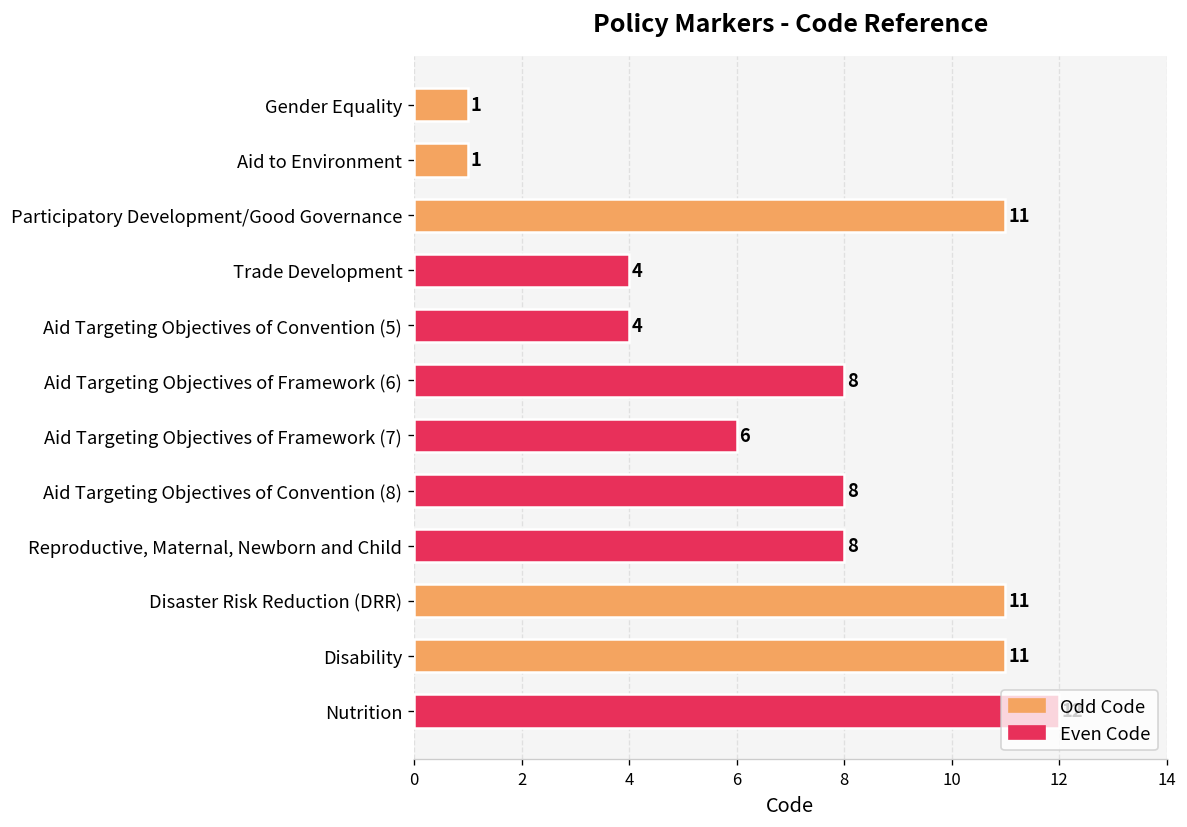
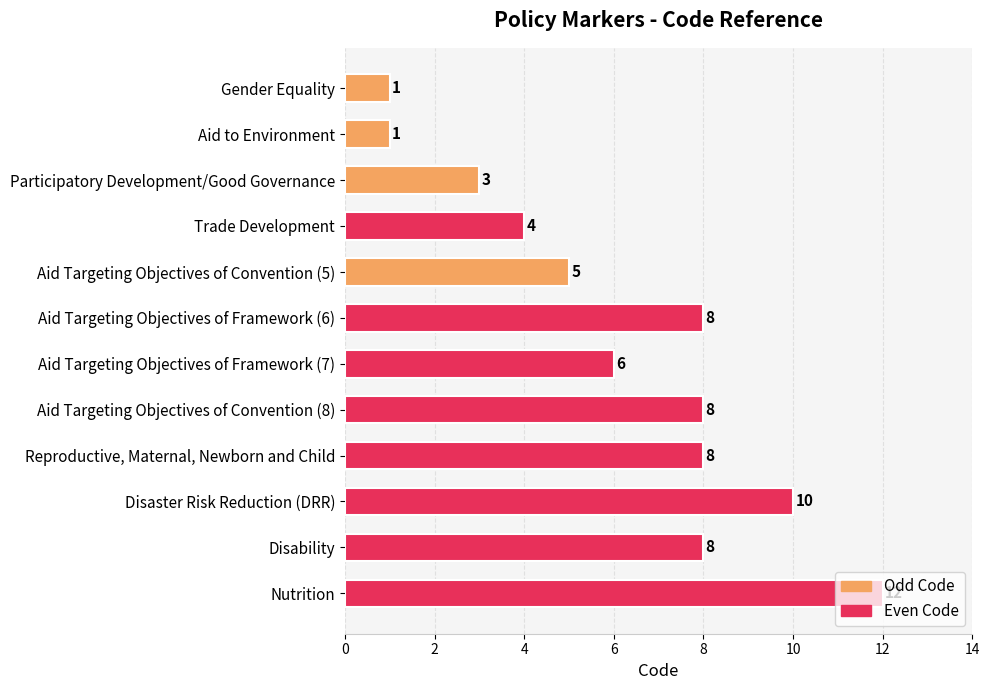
Participatory Development/Good Governance: 11 -> 3
Aid Targeting Objectives of Convention (5): 4 -> 5
Disaster Risk Reduction (DRR): 11 -> 10
Disability: 11 -> 8
